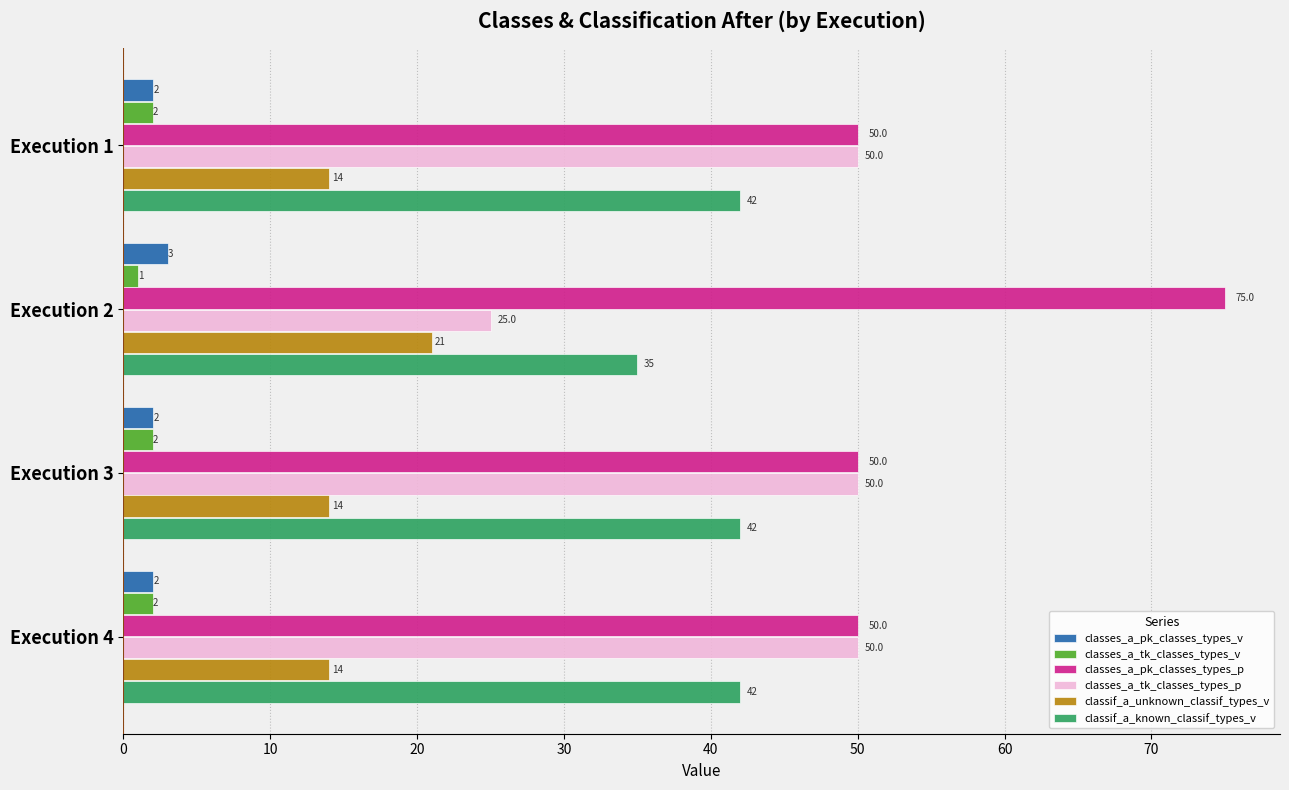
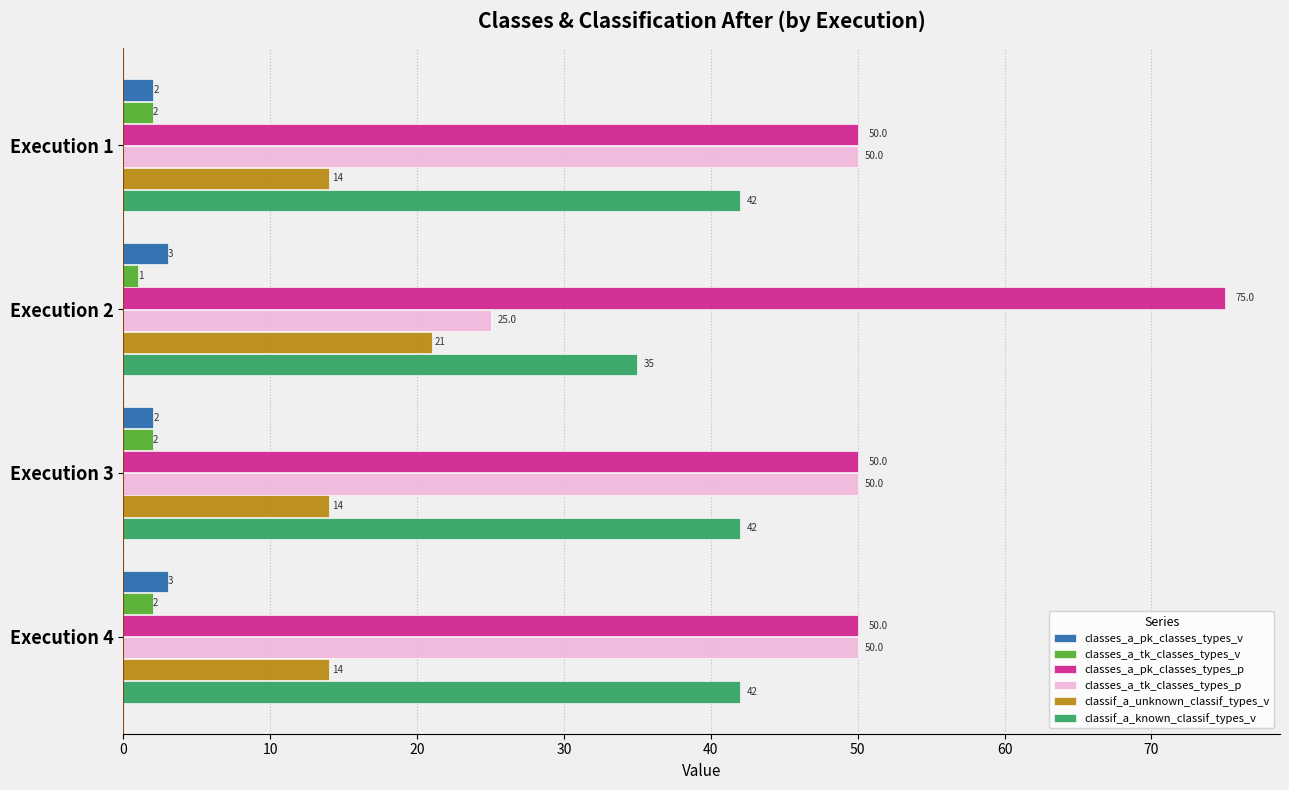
classes_a_pk_classes_types_v, Execution 4: 2 -> 3
